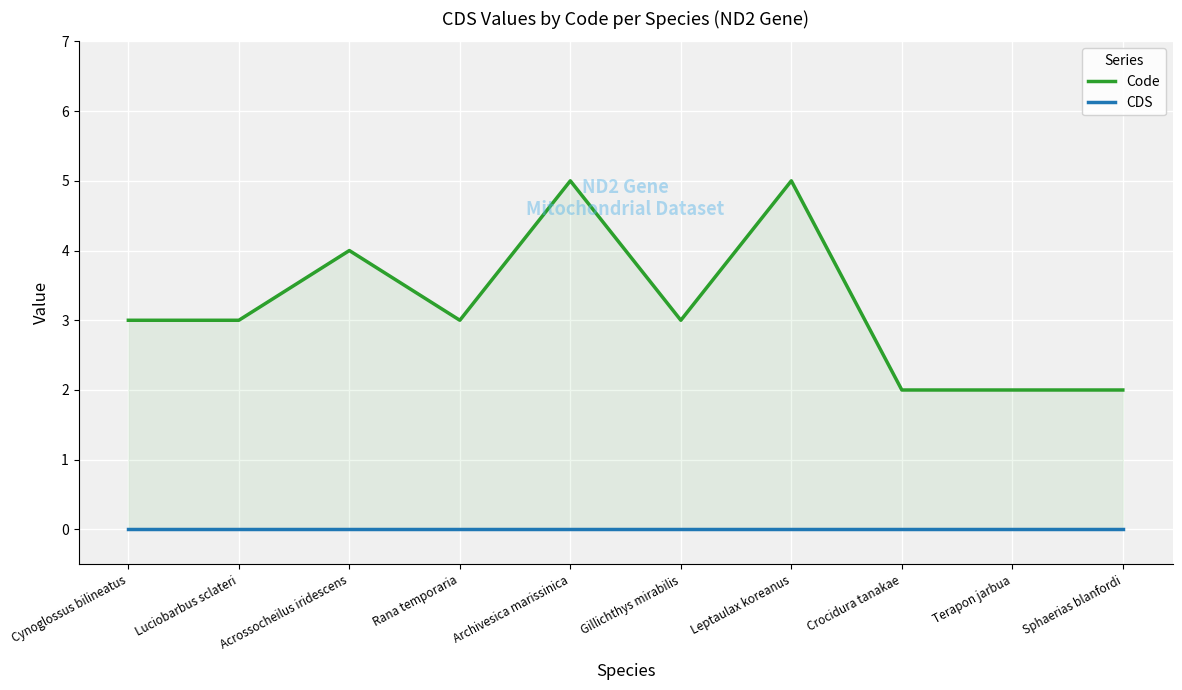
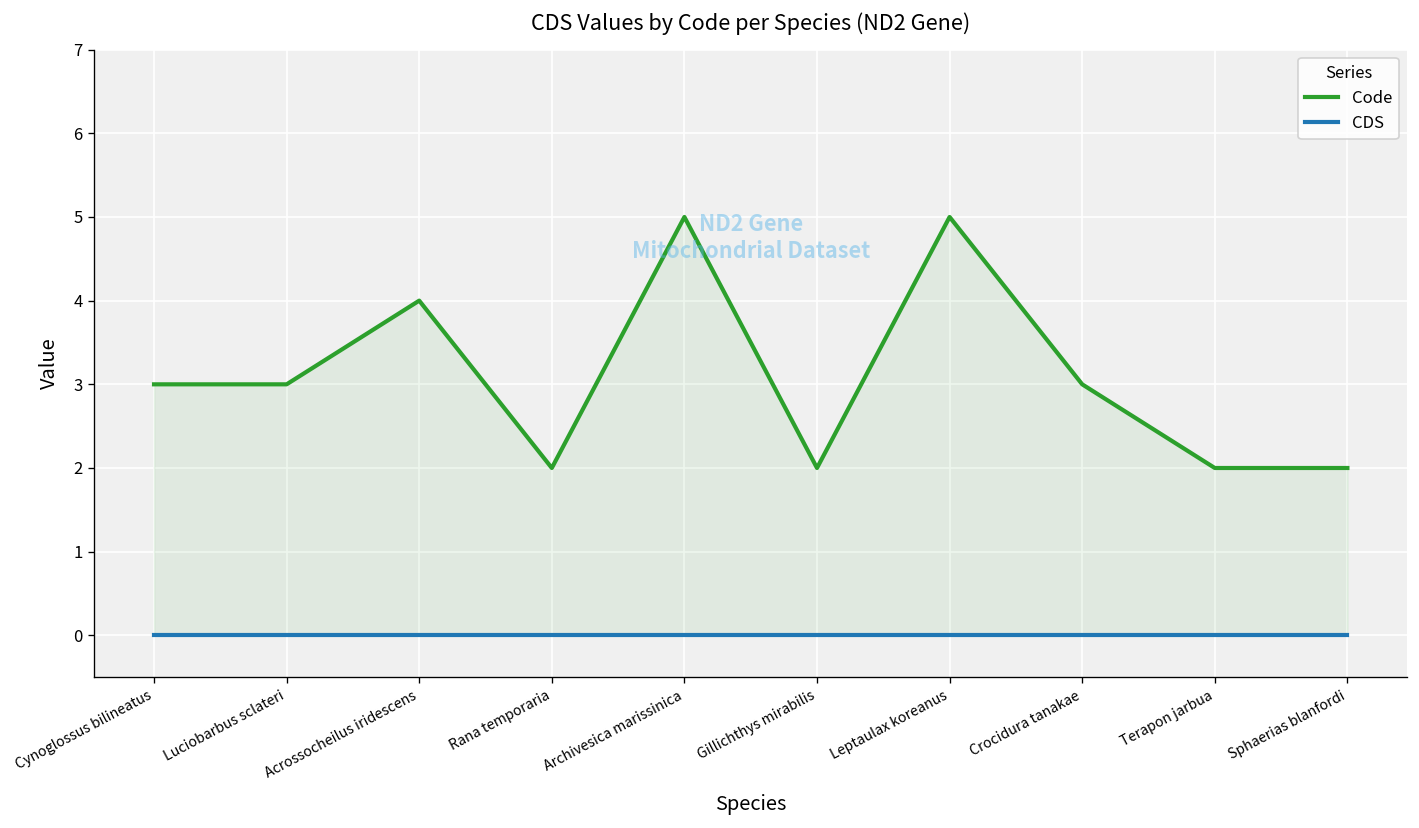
Code, Rana temporaria: 3 -> 2
Code, Gillichthys mirabilis: 3 -> 2
Code, Crocidura tanakae: 2 -> 3
